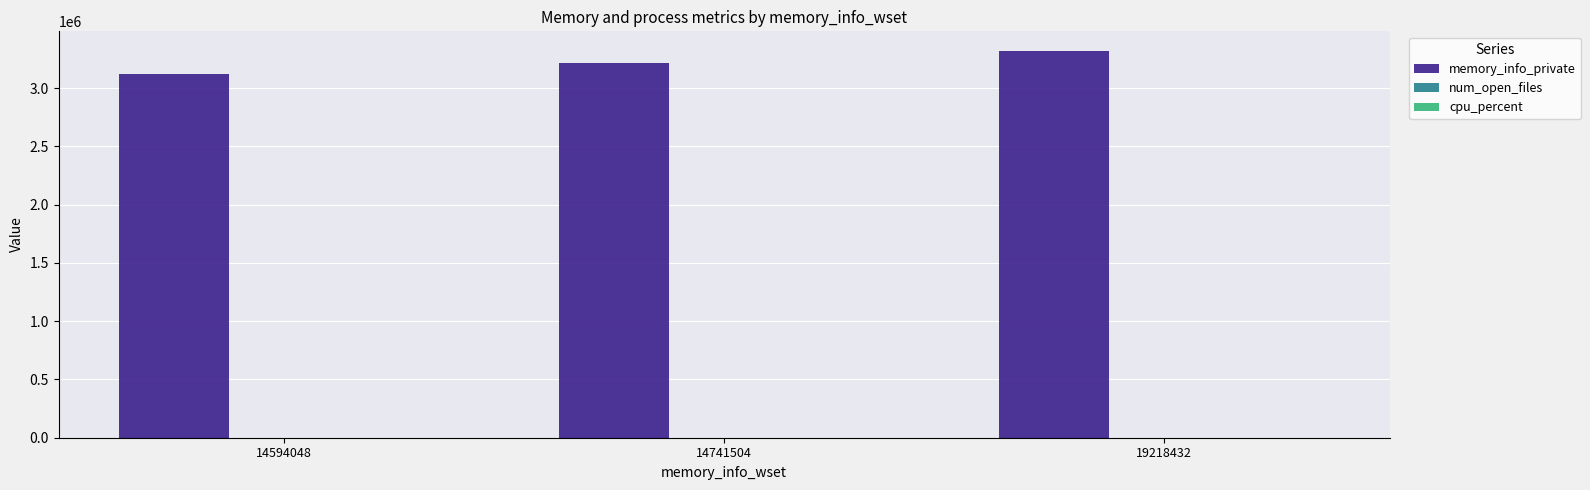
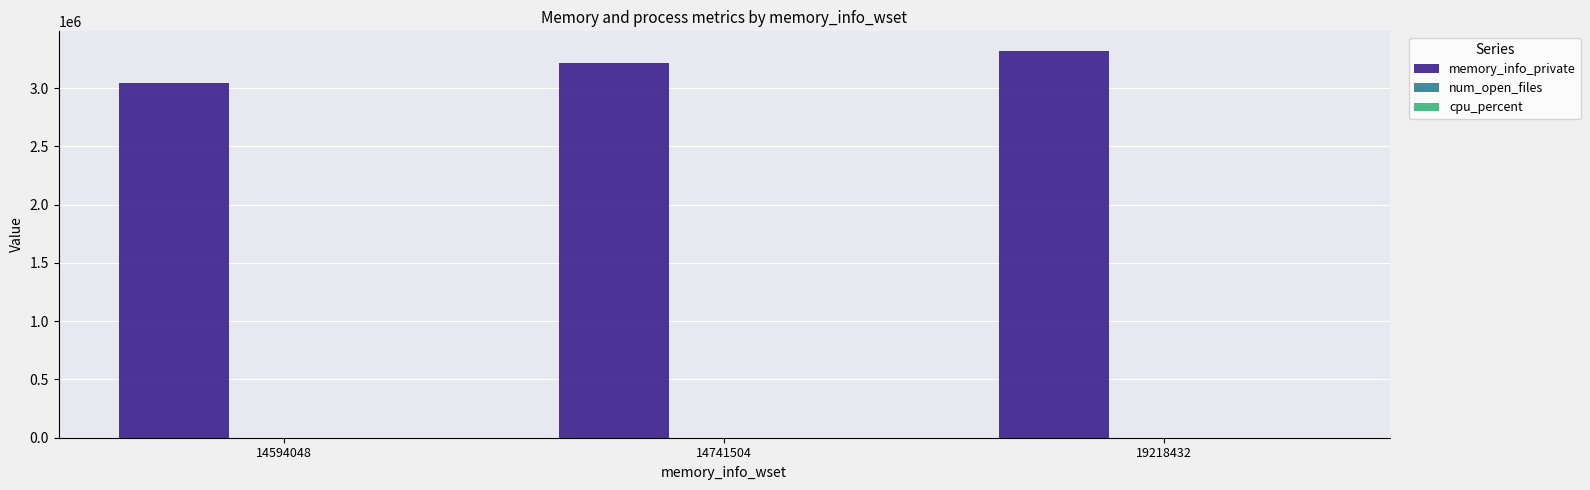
memory_info_private, 14594048: 3130000 -> 3050000
